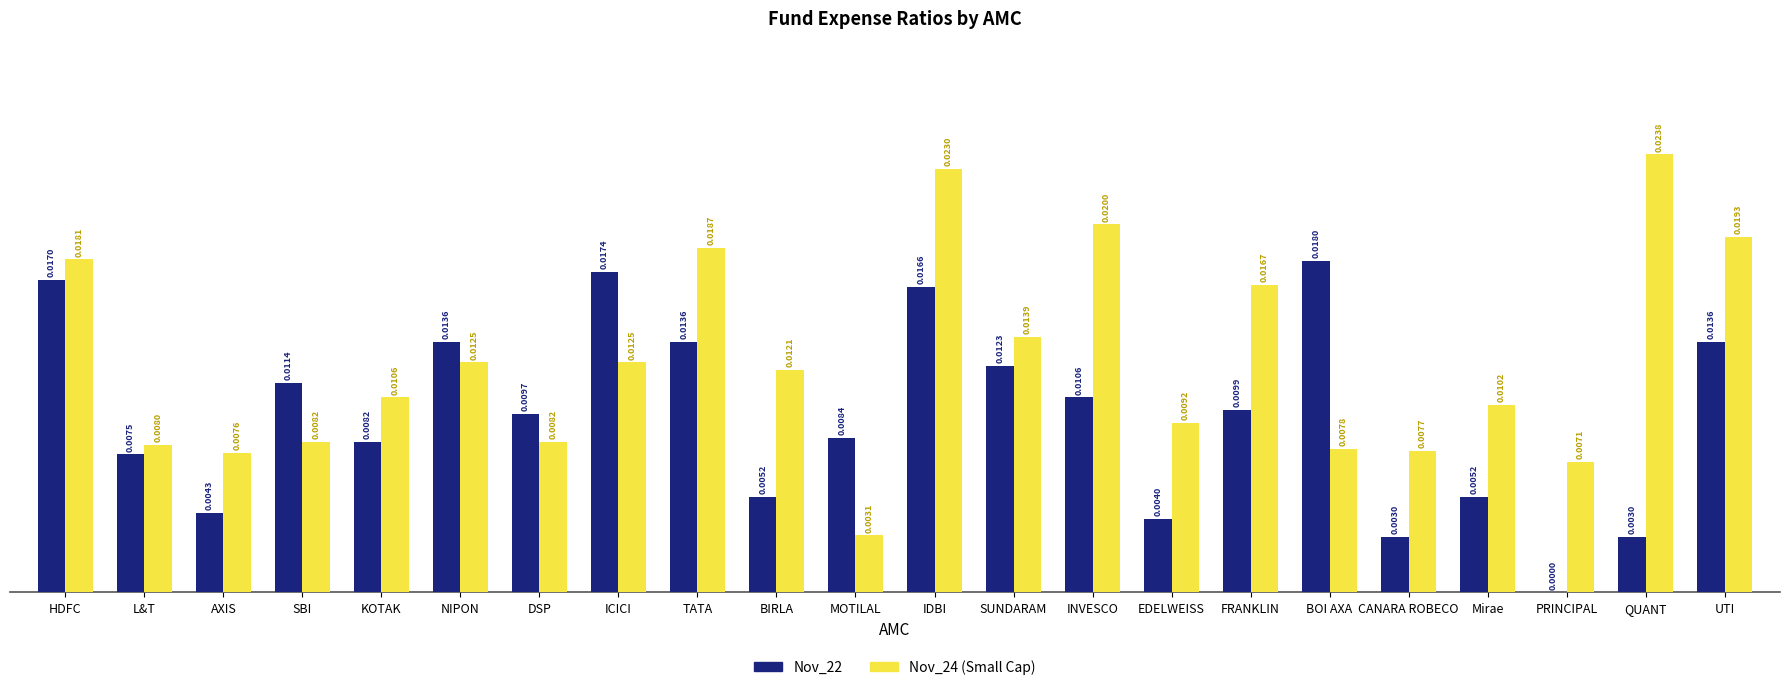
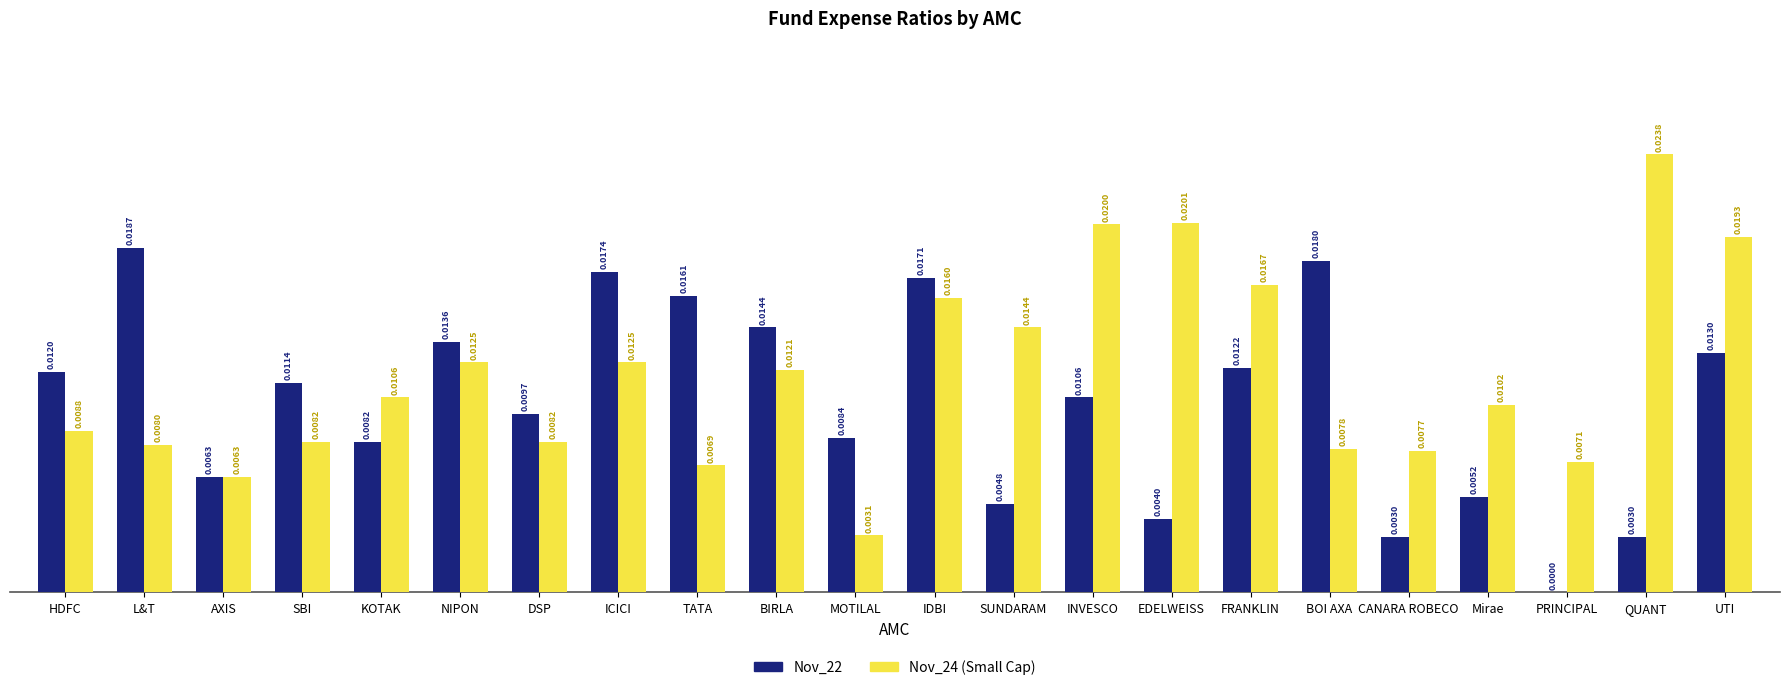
Nov_22, HDFC: 0.0170 -> 0.0120
Nov_24 (Small Cap), HDFC: 0.0181 -> 0.0088
Nov_22, L&T: 0.0075 -> 0.0187
Nov_22, AXIS: 0.0043 -> 0.0063
Nov_24 (Small Cap), AXIS: 0.0076 -> 0.0063
Nov_22, TATA: 0.0136 -> 0.0161
Nov_24 (Small Cap), TATA: 0.0187 -> 0.0069
Nov_22, BIRLA: 0.0052 -> 0.0144
Nov_22, IDBI: 0.0166 -> 0.0171
Nov_24 (Small Cap), IDBI: 0.0230 -> 0.0160
Nov_22, SUNDARAM: 0.0123 -> 0.0048
Nov_24 (Small Cap), SUNDARAM: 0.0139 -> 0.0144
Nov_24 (Small Cap), EDELWEISS: 0.0092 -> 0.0201
Nov_22, FRANKLIN: 0.0099 -> 0.0122
Nov_22, UTI: 0.0136 -> 0.0130
